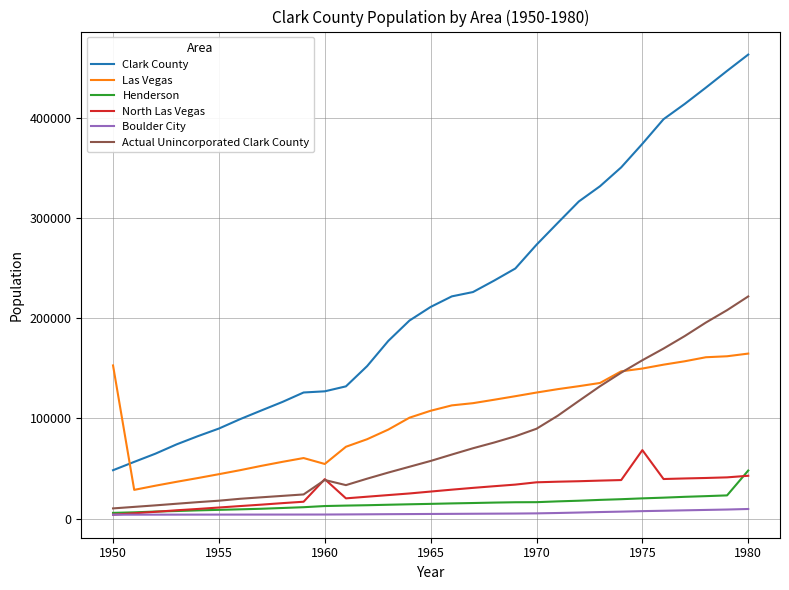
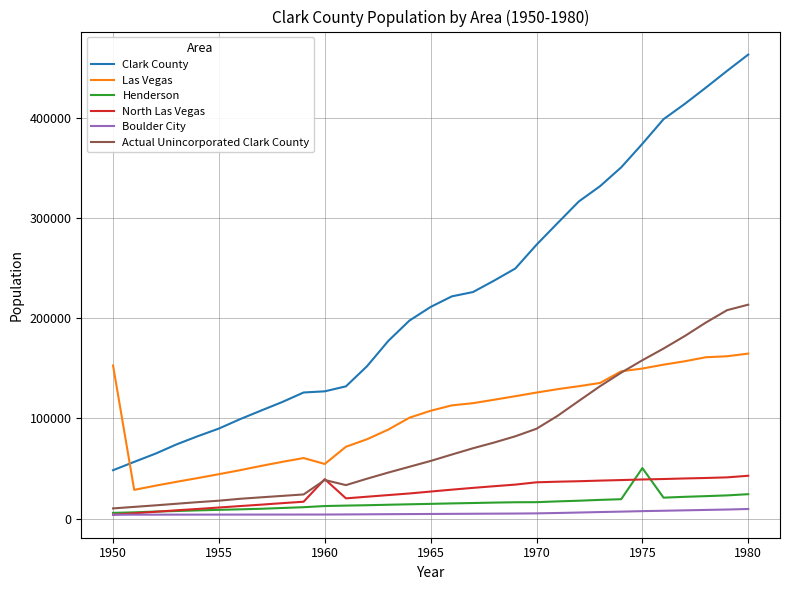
Henderson, 1975: 20000 -> 50000
North Las Vegas, 1975: 68000 -> 39000
Henderson, 1980: 48000 -> 24000
Actual Unincorporated Clark County, 1980: 222000 -> 213000
